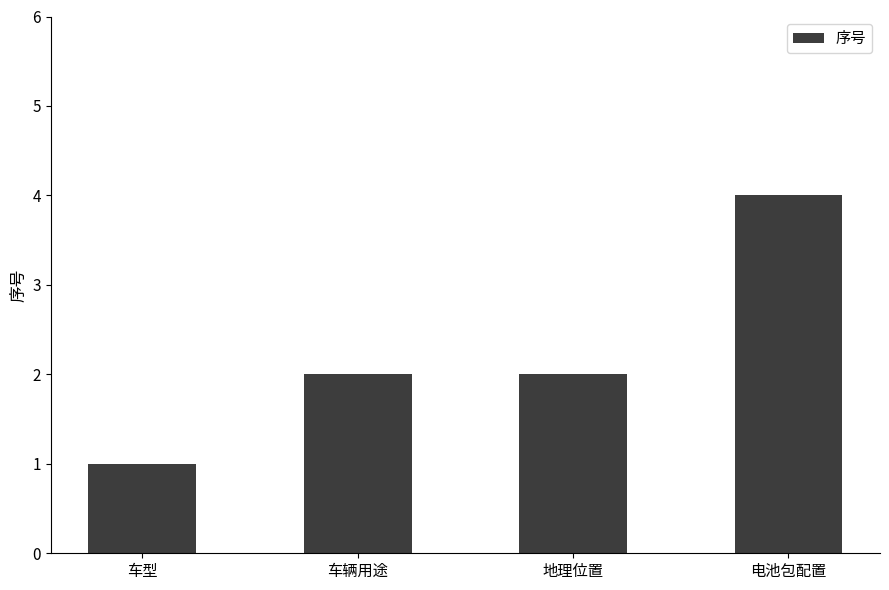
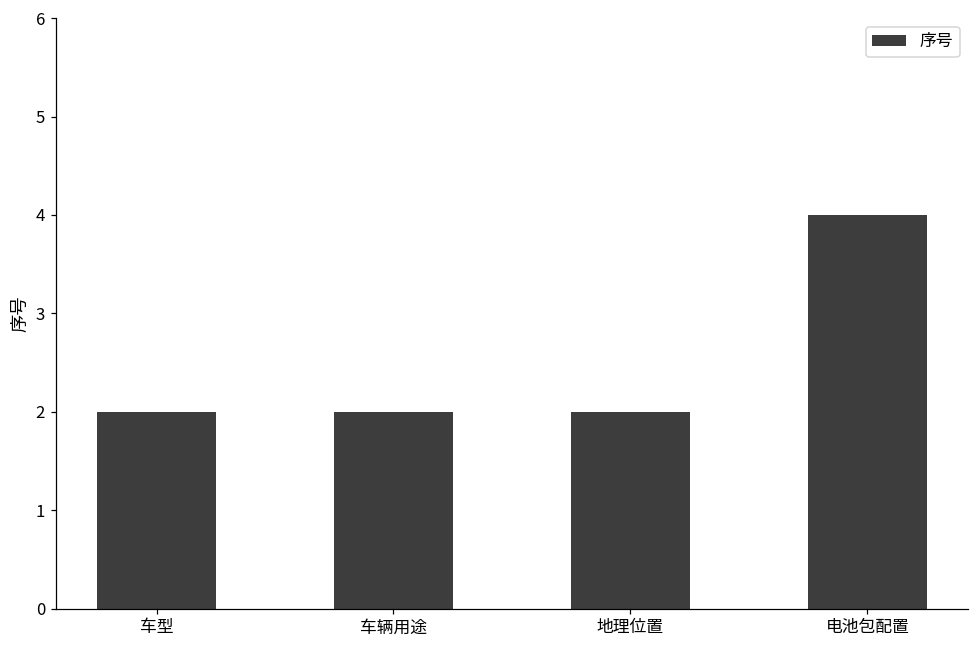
车型: 1 -> 2
